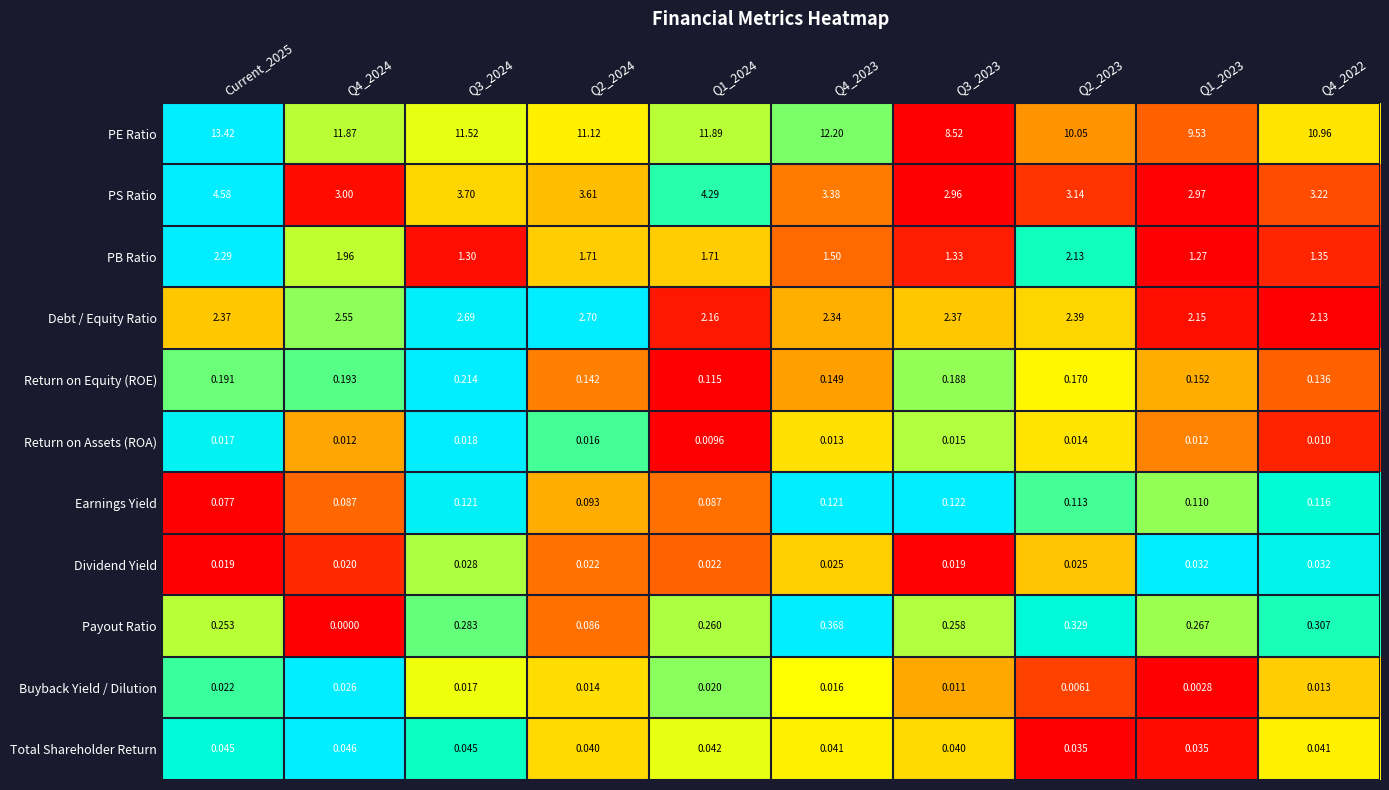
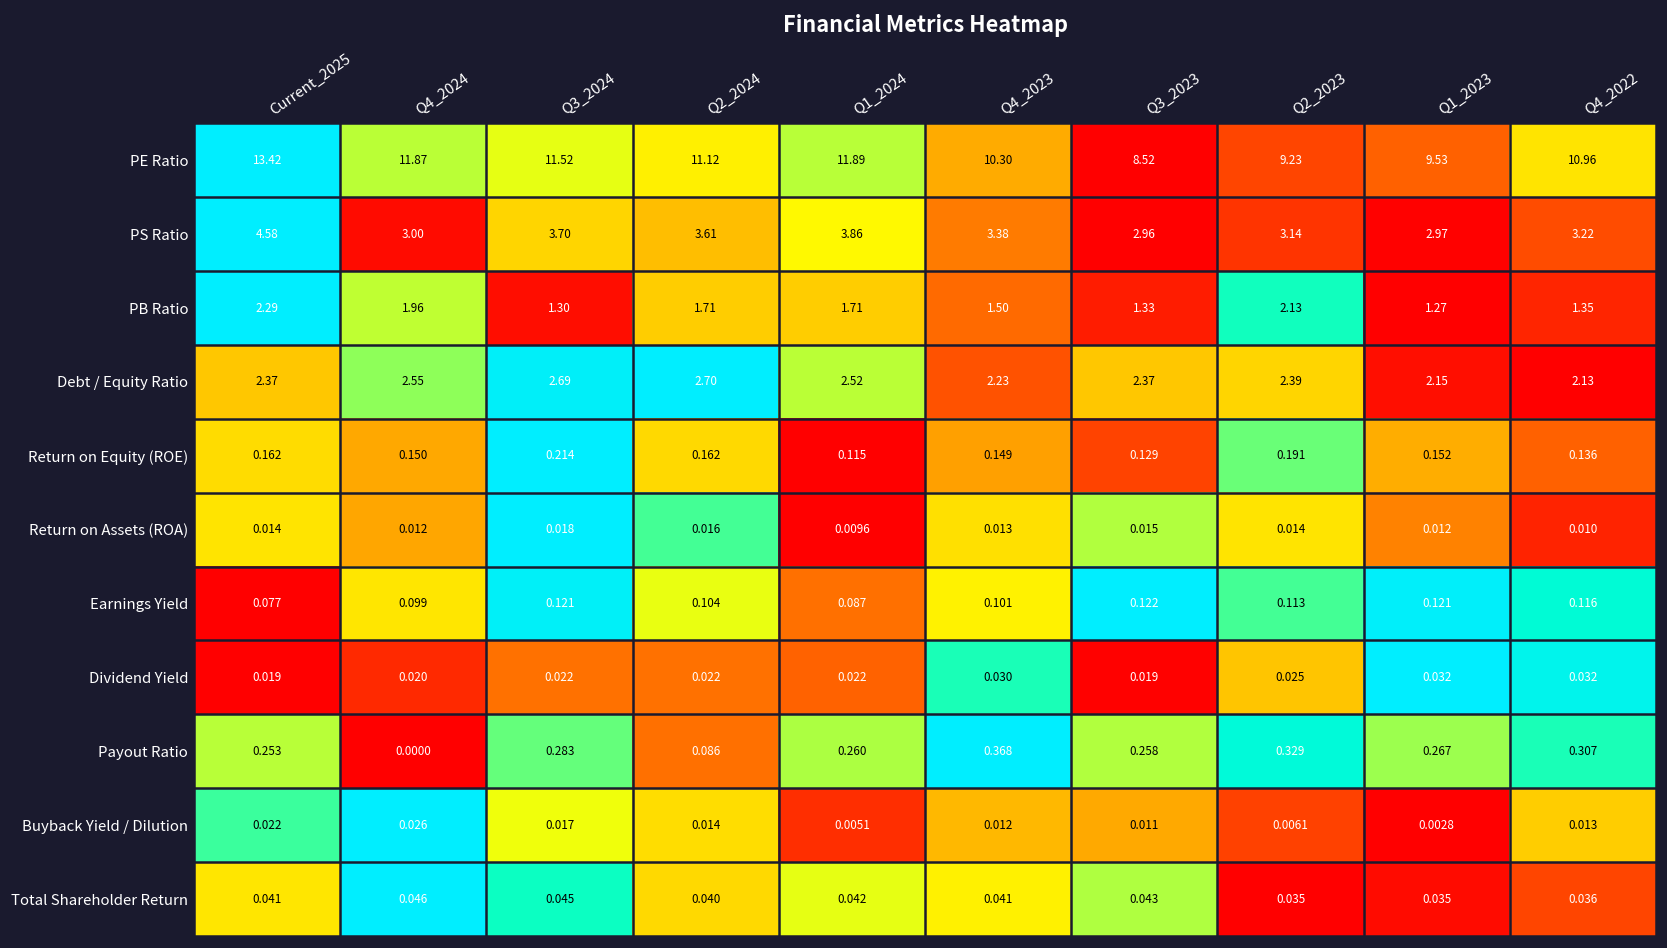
PE Ratio, Q4_2023: 12.20 -> 10.30
PE Ratio, Q2_2023: 10.05 -> 9.23
PS Ratio, Q1_2024: 4.29 -> 3.86
Debt / Equity Ratio, Q1_2024: 2.16 -> 2.52
Debt / Equity Ratio, Q4_2023: 2.34 -> 2.23
Return on Equity (ROE), Current_2025: 0.191 -> 0.162
Return on Equity (ROE), Q4_2024: 0.193 -> 0.150
Return on Equity (ROE), Q2_2024: 0.142 -> 0.162
Return on Equity (ROE), Q3_2023: 0.188 -> 0.129
Return on Equity (ROE), Q2_2023: 0.170 -> 0.191
Return on Assets (ROA), Current_2025: 0.017 -> 0.014
Earnings Yield, Q4_2024: 0.087 -> 0.099
Earnings Yield, Q2_2024: 0.093 -> 0.104
Earnings Yield, Q4_2023: 0.121 -> 0.101
Earnings Yield, Q1_2023: 0.110 -> 0.121
Dividend Yield, Q3_2024: 0.028 -> 0.022
Dividend Yield, Q4_2023: 0.025 -> 0.030
Buyback Yield / Dilution, Q1_2024: 0.020 -> 0.0051
Buyback Yield / Dilution, Q4_2023: 0.016 -> 0.012
Total Shareholder Return, Current_2025: 0.045 -> 0.041
Total Shareholder Return, Q3_2023: 0.040 -> 0.043
Total Shareholder Return, Q4_2022: 0.041 -> 0.036
